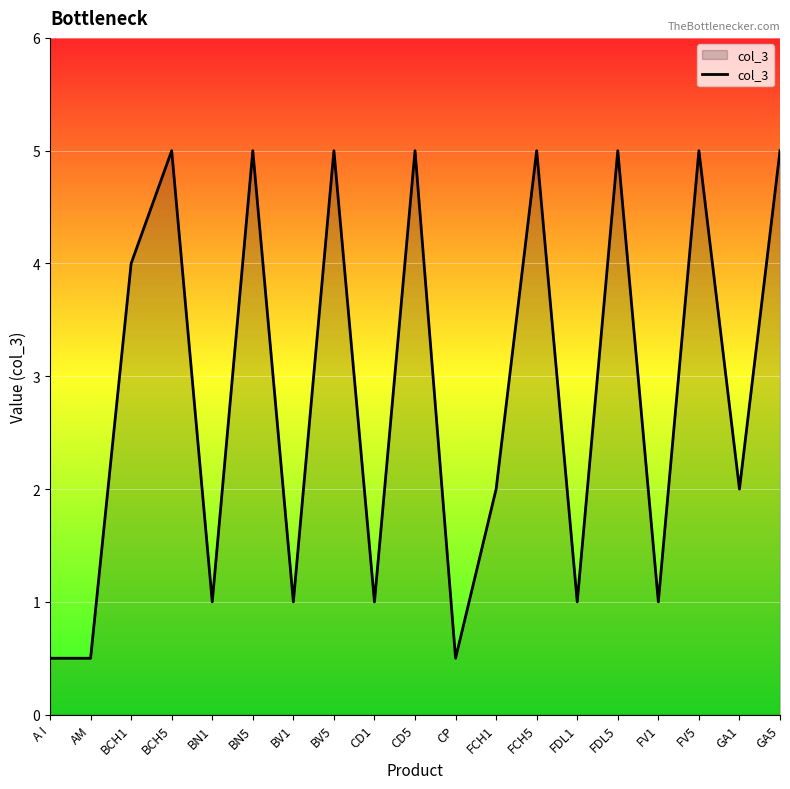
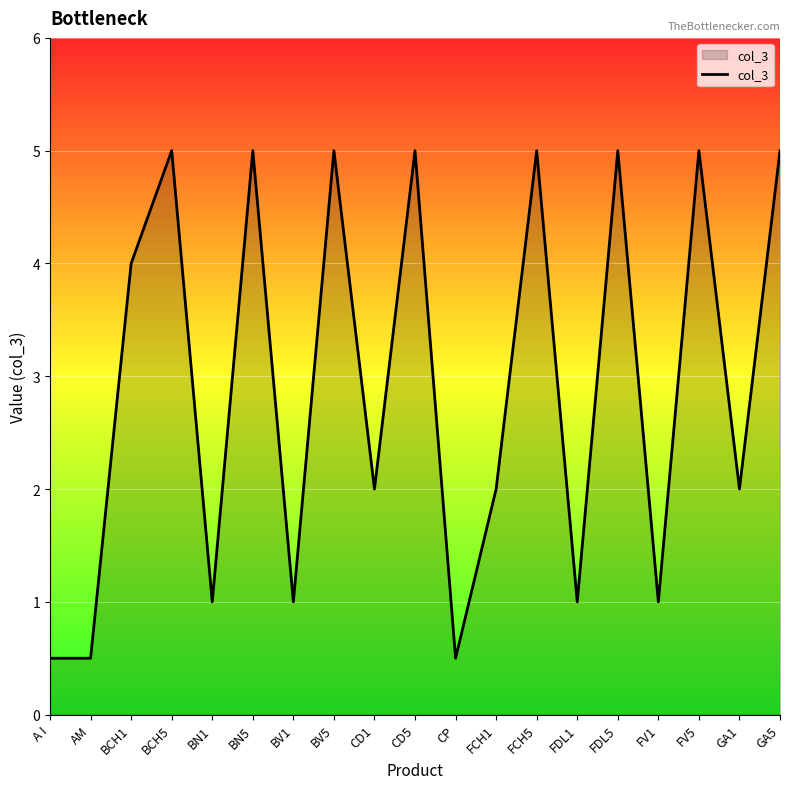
CD1: 1 -> 2
